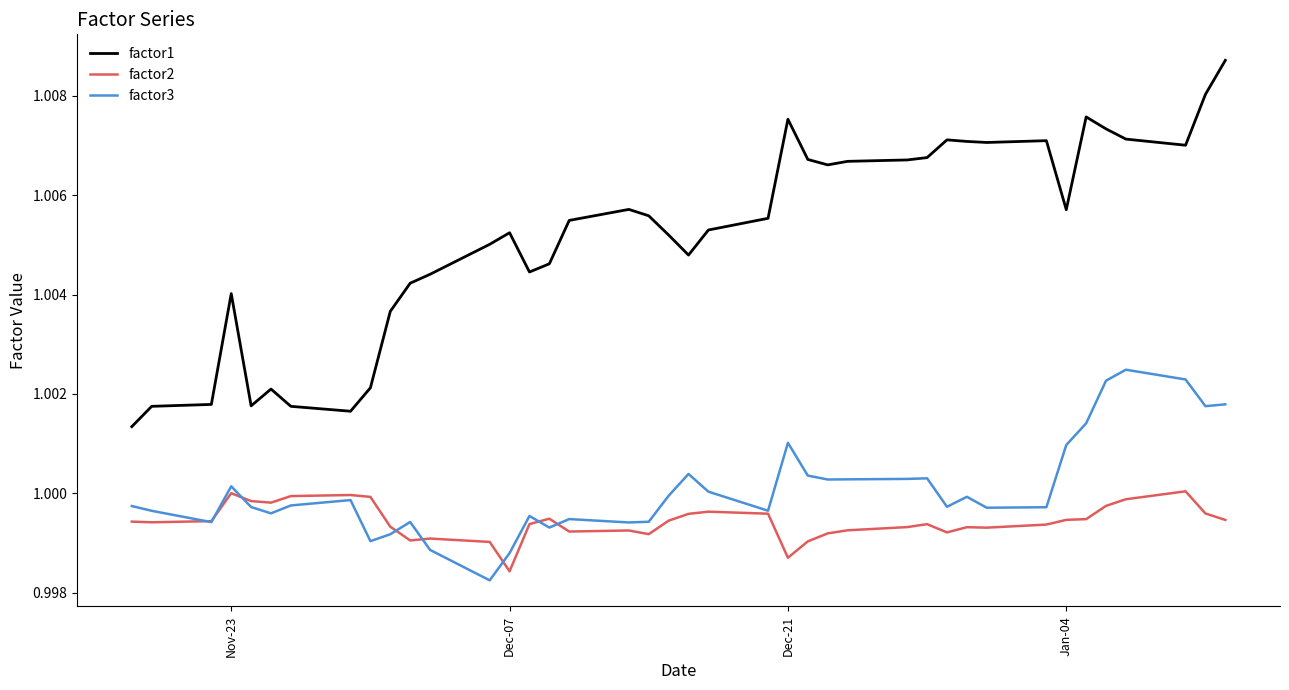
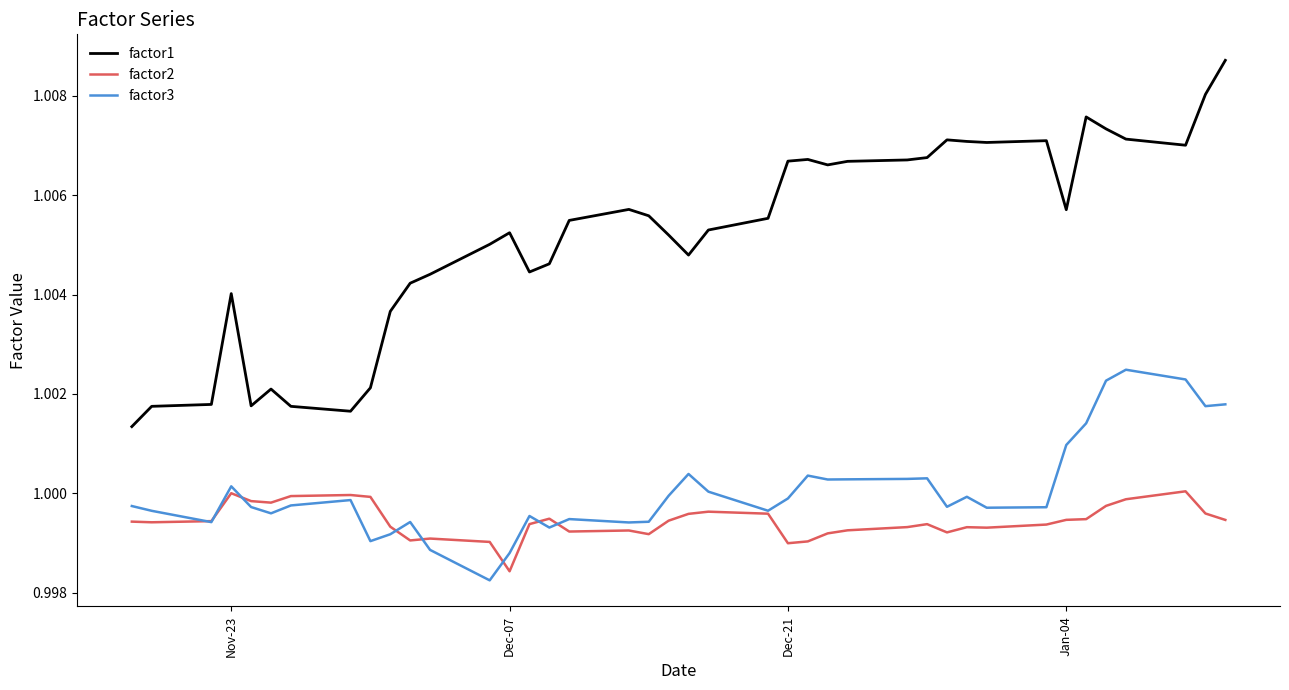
factor1, Dec-21: 1.0075 -> 1.0067
factor2, Dec-21: 0.9987 -> 0.9990
factor3, Dec-21: 1.0010 -> 0.9999
